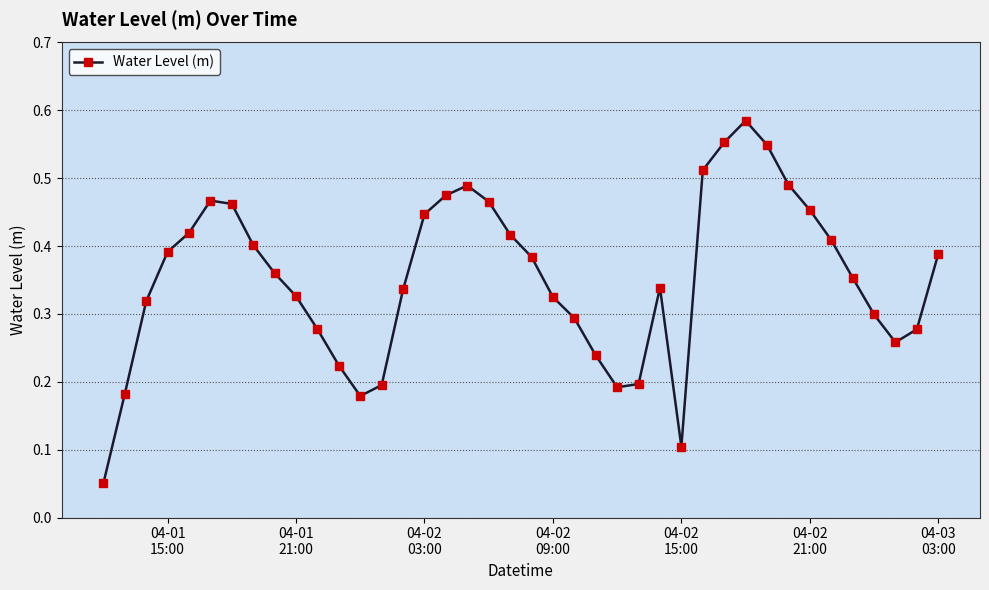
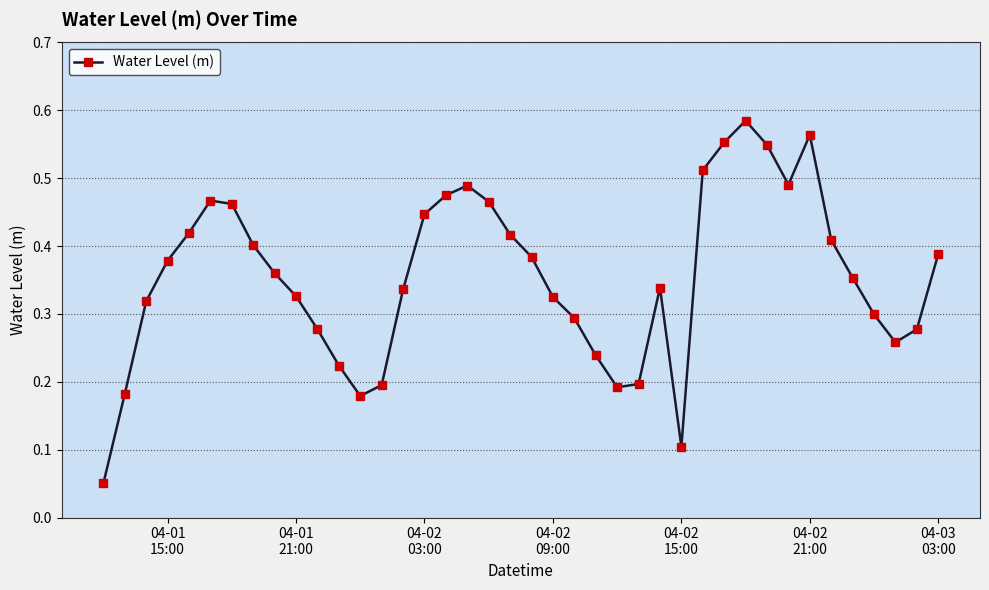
04-01 15:00: 0.39 -> 0.38
04-02 21:00: 0.45 -> 0.56
